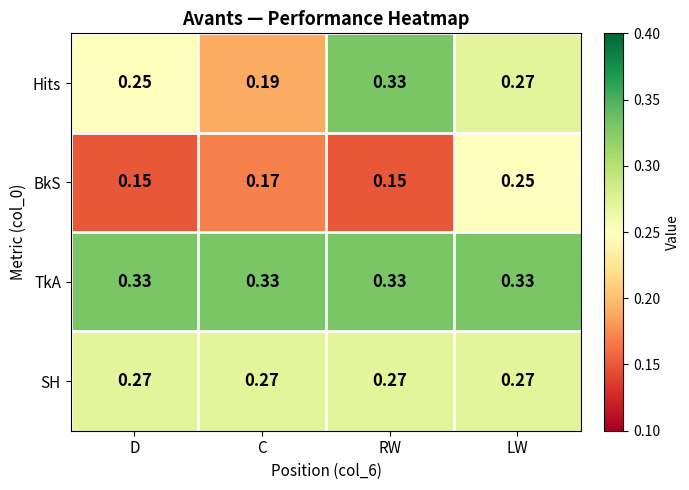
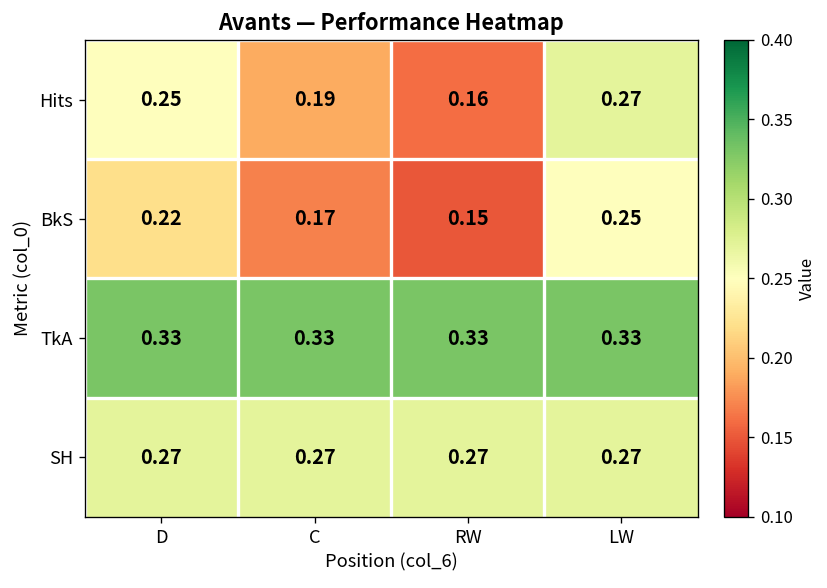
Hits, RW: 0.33 -> 0.16
BkS, D: 0.15 -> 0.22
